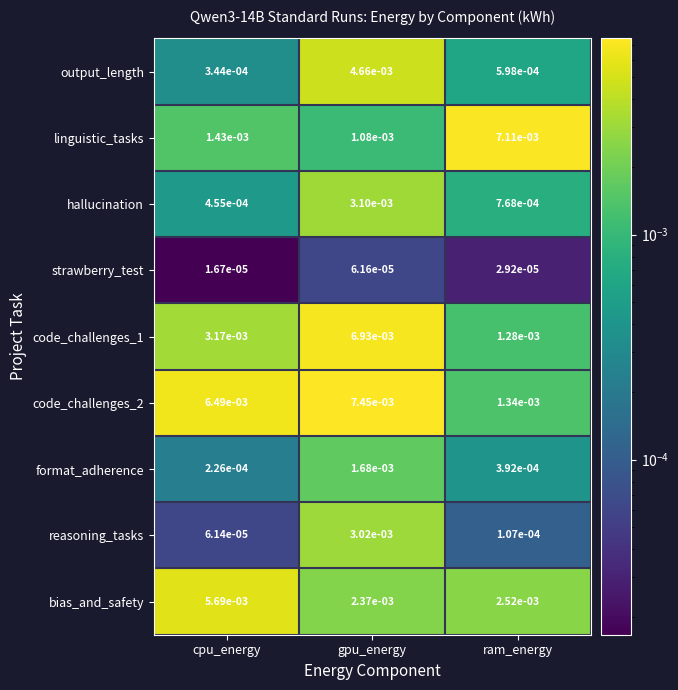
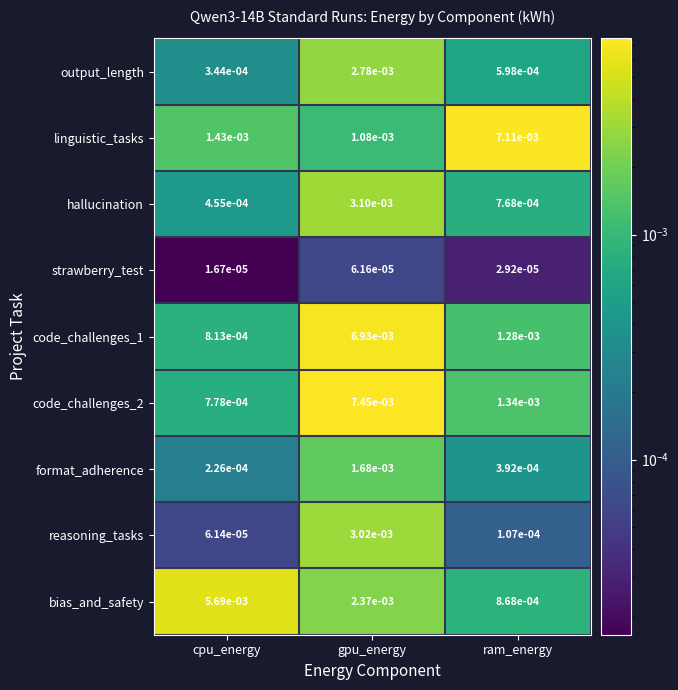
output_length, gpu_energy: 4.66e-03 -> 2.78e-03
code_challenges_1, cpu_energy: 3.17e-03 -> 8.13e-04
code_challenges_2, cpu_energy: 6.49e-03 -> 7.78e-04
bias_and_safety, ram_energy: 2.52e-03 -> 8.68e-04
